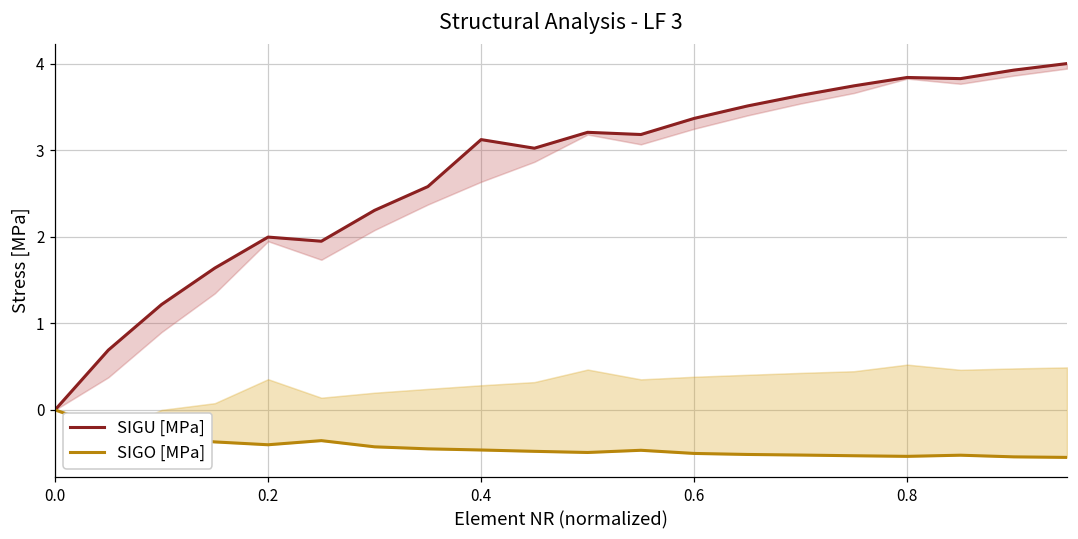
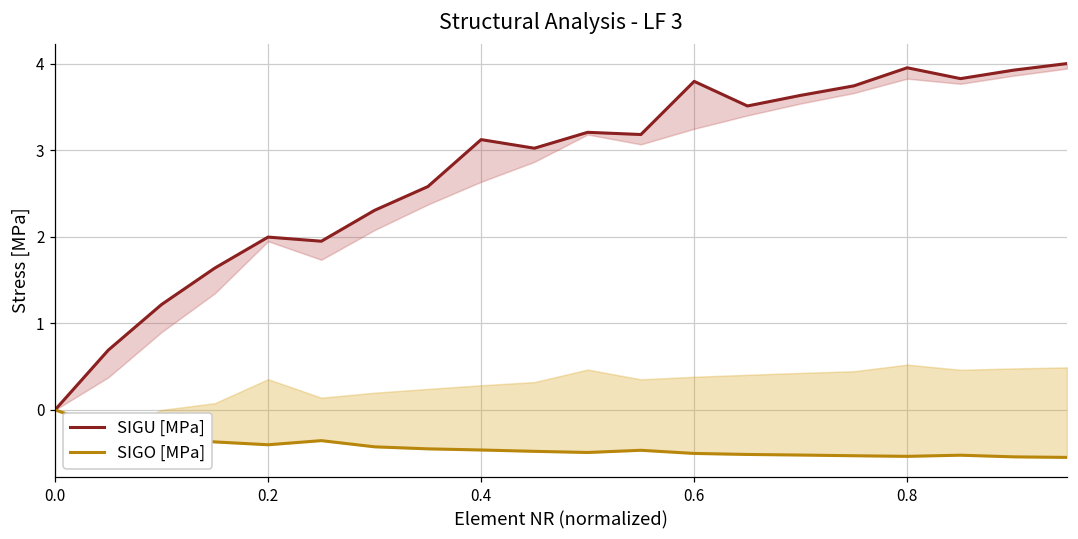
SIGU [MPa], 0.6: 3.4 -> 3.8
SIGU [MPa], 0.8: 3.8 -> 4.0
